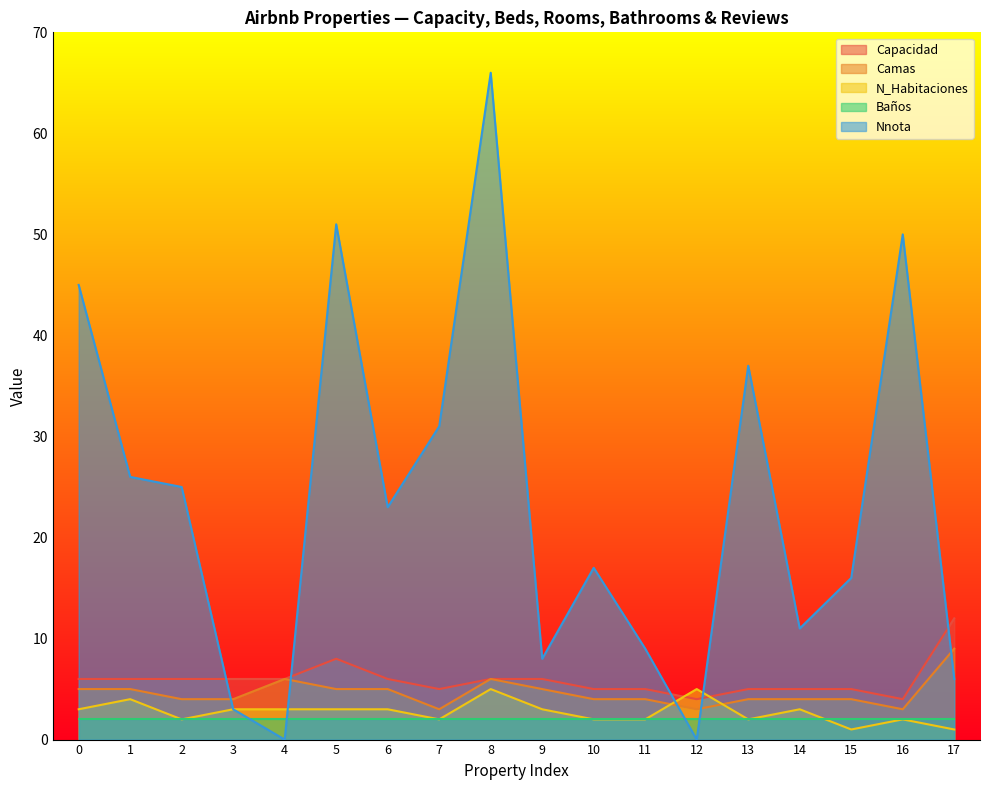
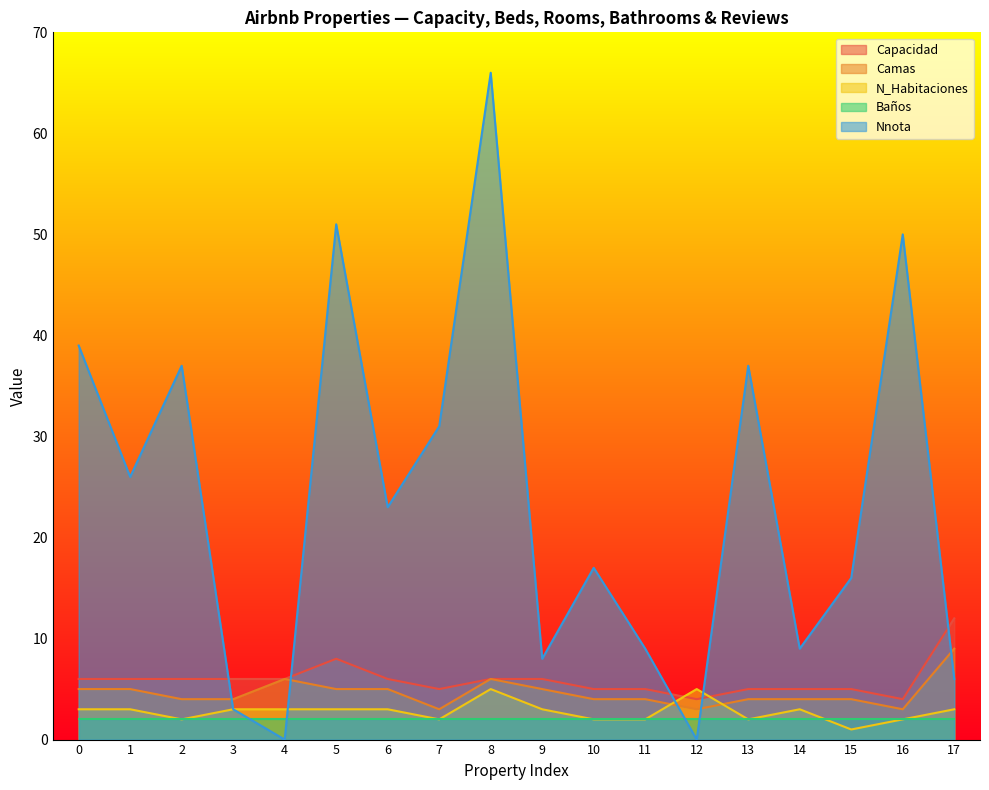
Nnota, 0: 45 -> 39
N_Habitaciones, 1: 4 -> 3
Nnota, 2: 25 -> 37
Nnota, 14: 11 -> 9
N_Habitaciones, 17: 1 -> 3
